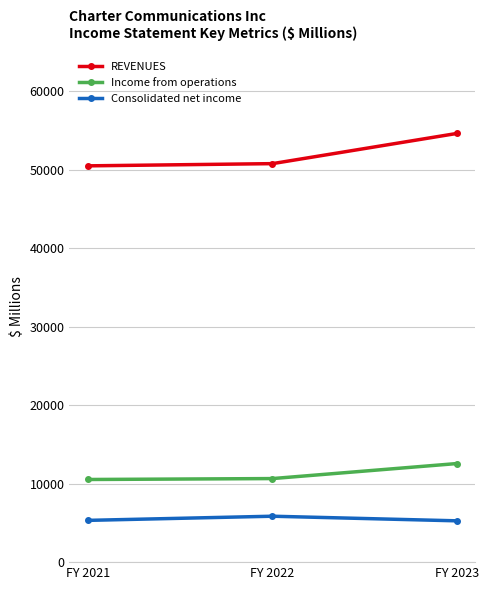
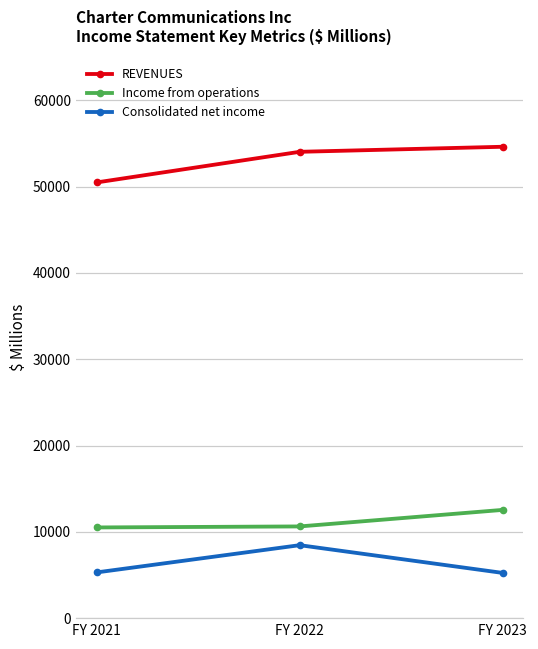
REVENUES, FY 2022: 51000 -> 54000
Consolidated net income, FY 2022: 6000 -> 8000
